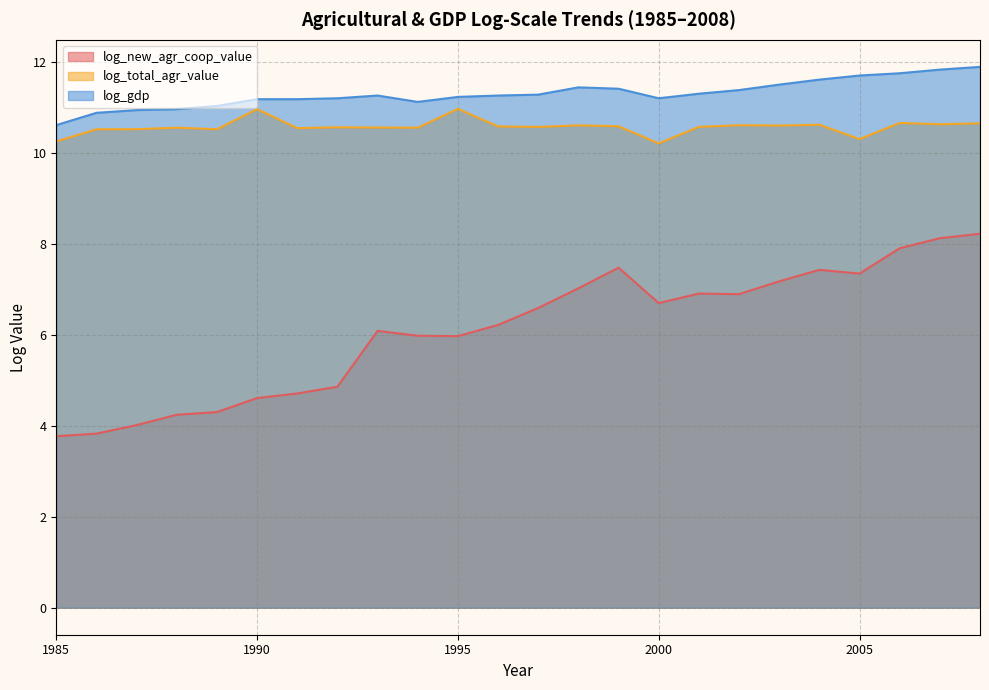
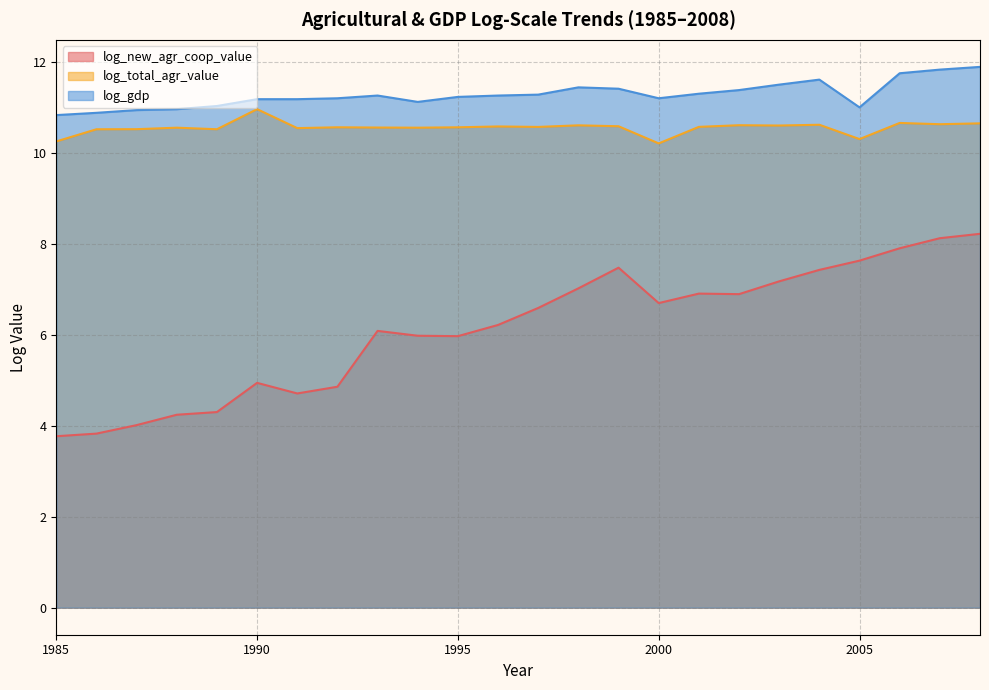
log_gdp, 1985: 10.6 -> 10.8
log_new_agr_coop_value, 1990: 4.6 -> 4.9
log_total_agr_value, 1995: 11.0 -> 10.6
log_new_agr_coop_value, 2005: 7.3 -> 7.6
log_gdp, 2005: 11.7 -> 11.0
